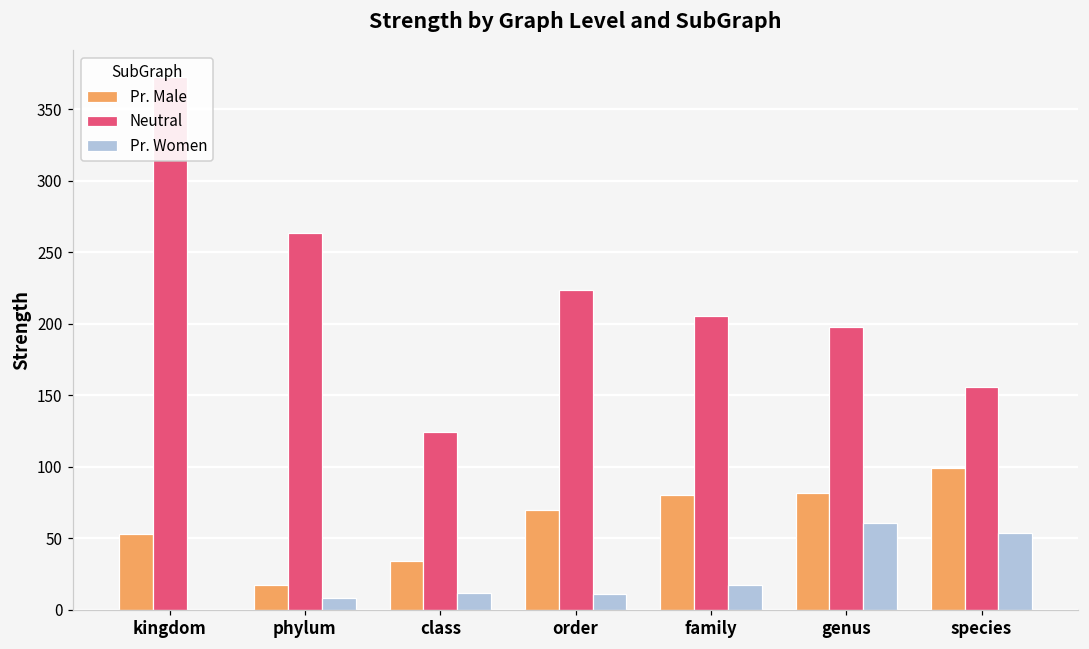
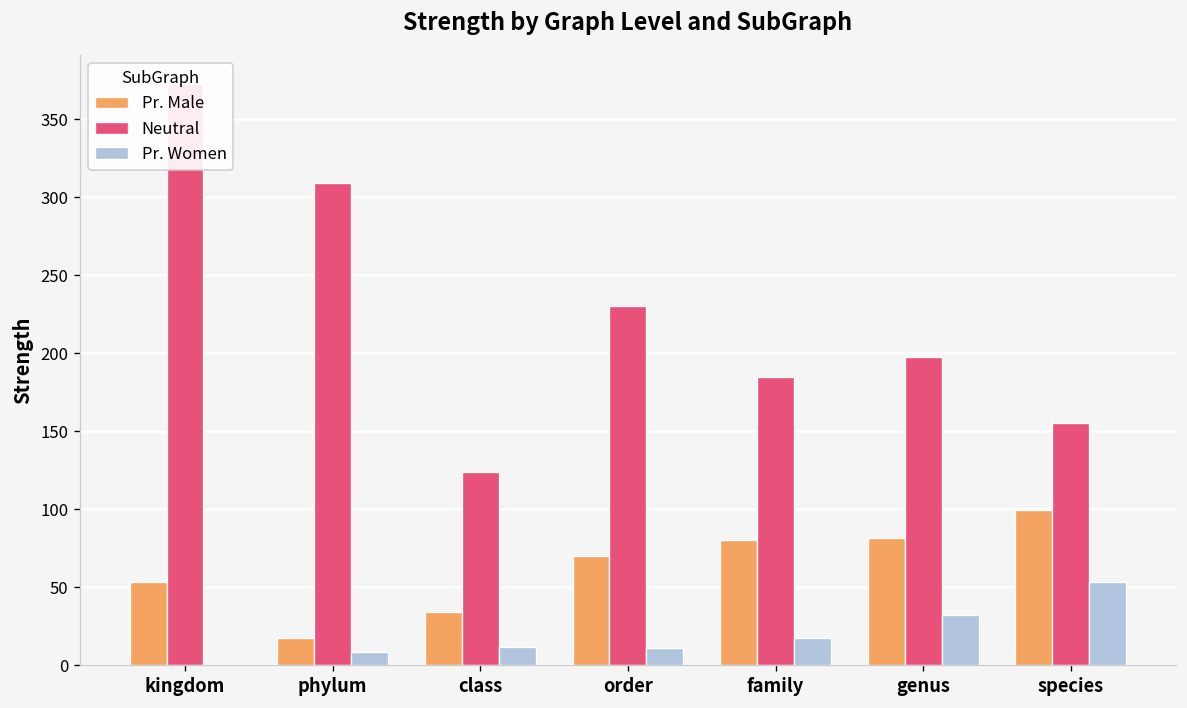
Neutral, phylum: 264 -> 309
Neutral, order: 223 -> 230
Neutral, family: 206 -> 185
Pr. Women, genus: 61 -> 32
